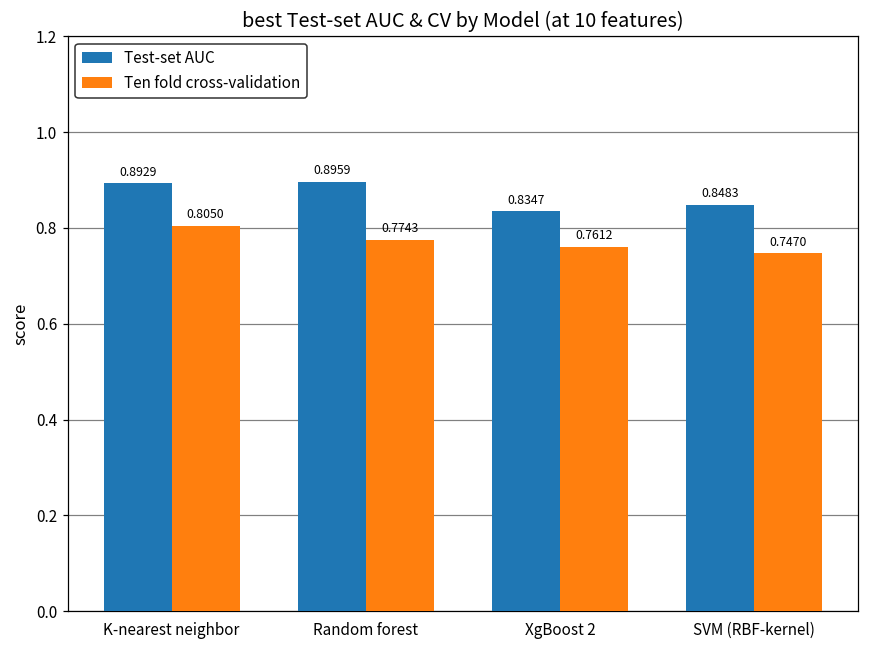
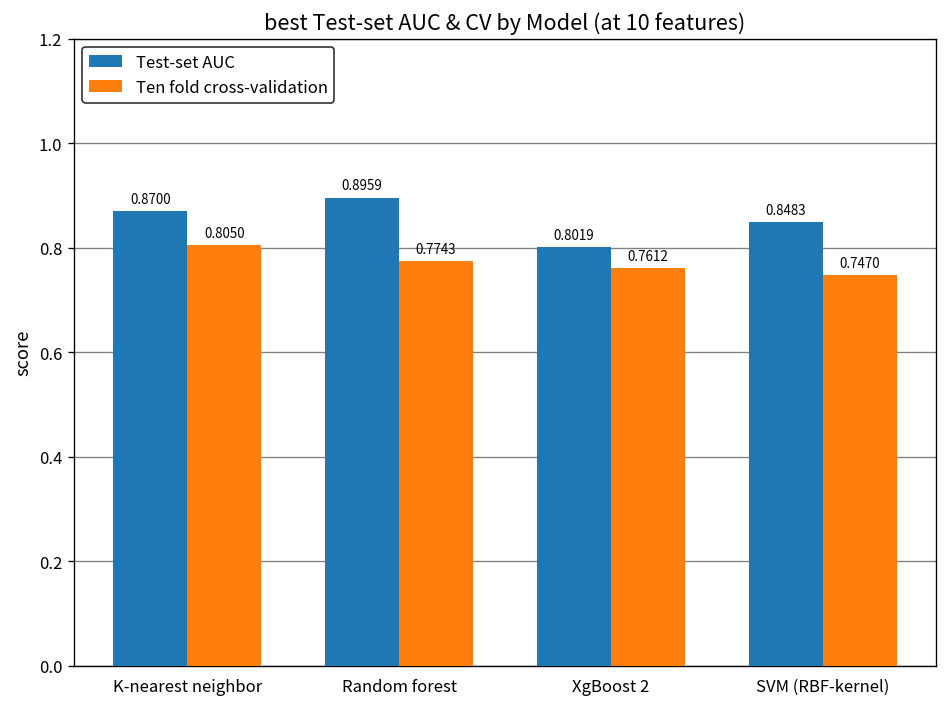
Test-set AUC, K-nearest neighbor: 0.8929 -> 0.8700
Test-set AUC, XgBoost 2: 0.8347 -> 0.8019
